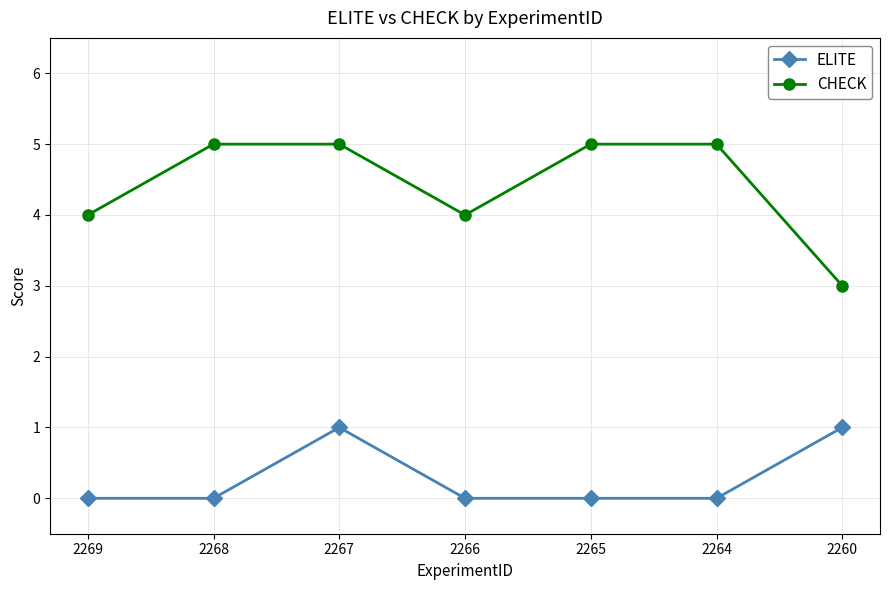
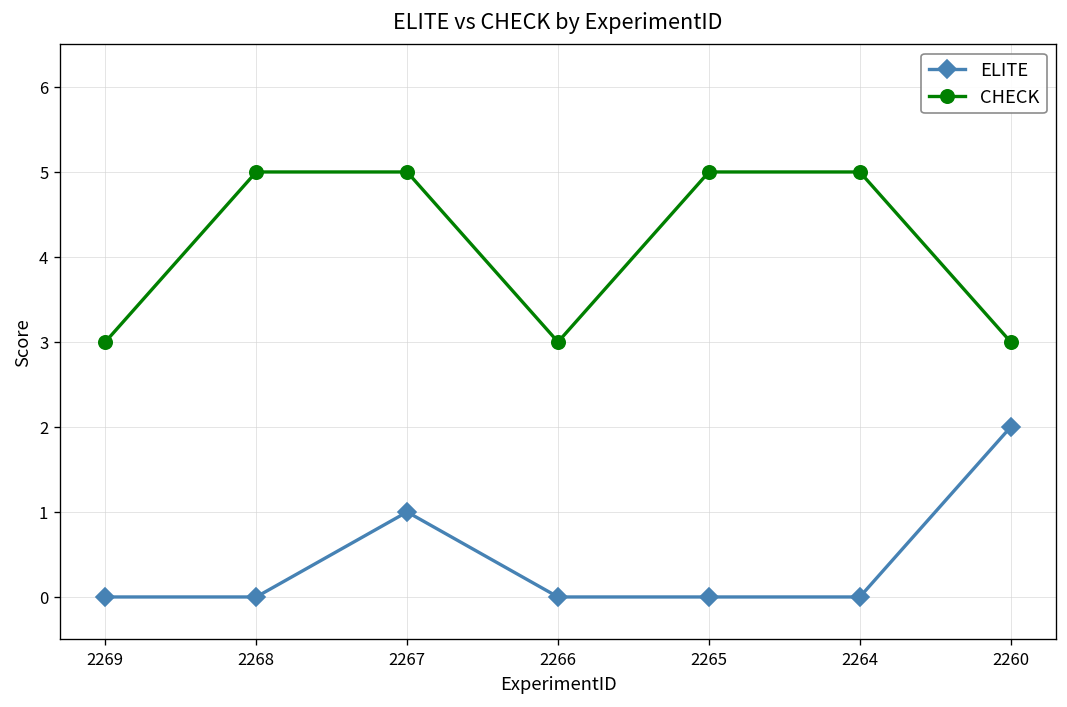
CHECK, 2269: 4 -> 3
CHECK, 2266: 4 -> 3
ELITE, 2260: 1 -> 2
